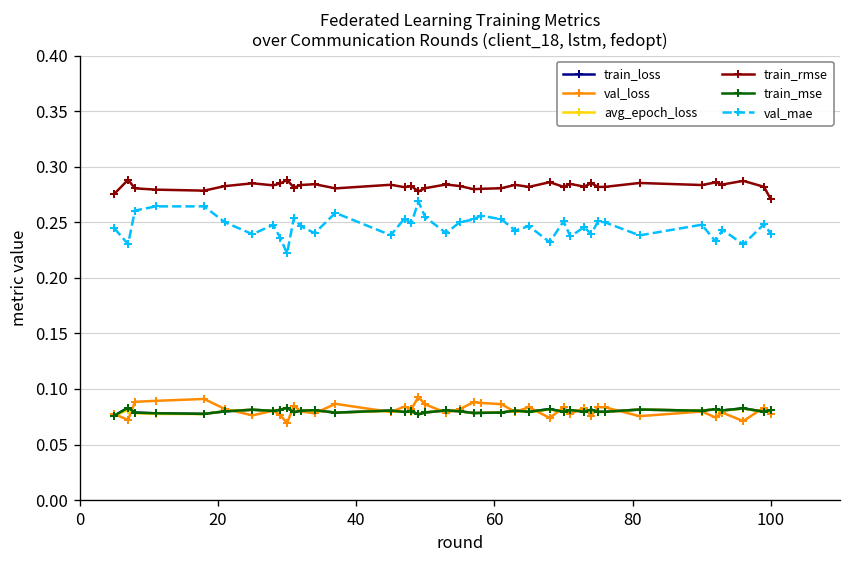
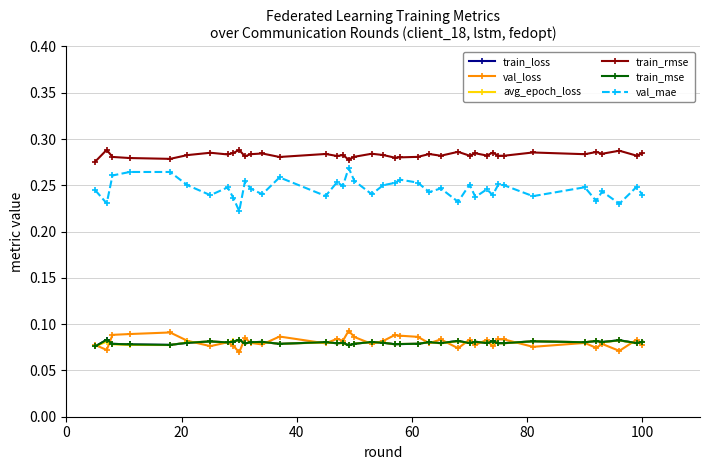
train_rmse, 100: 0.27 -> 0.28
